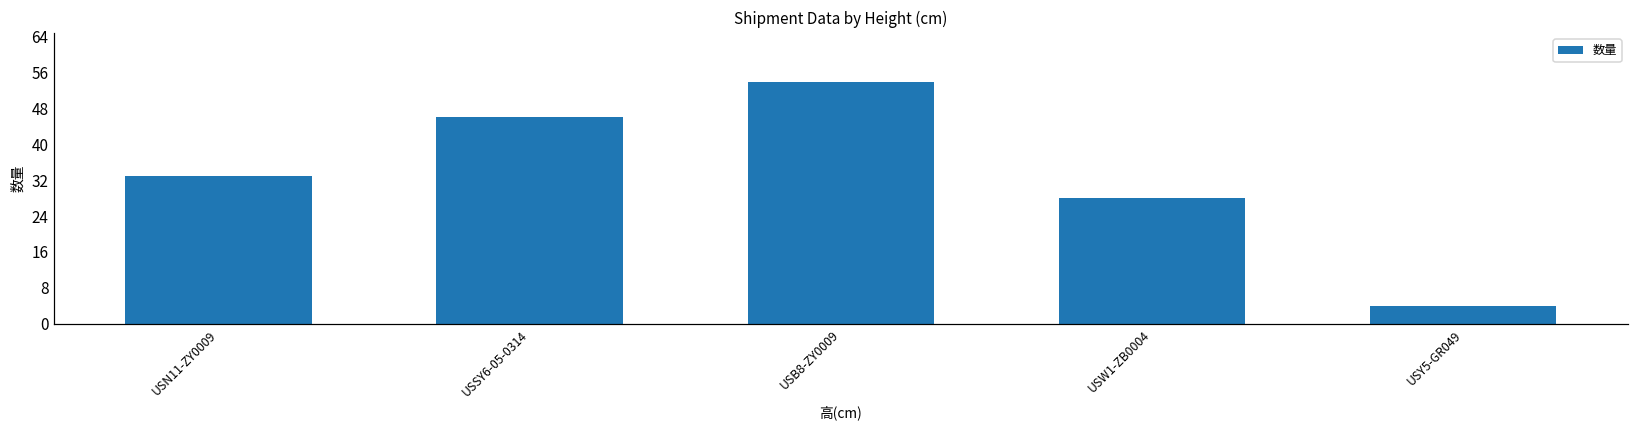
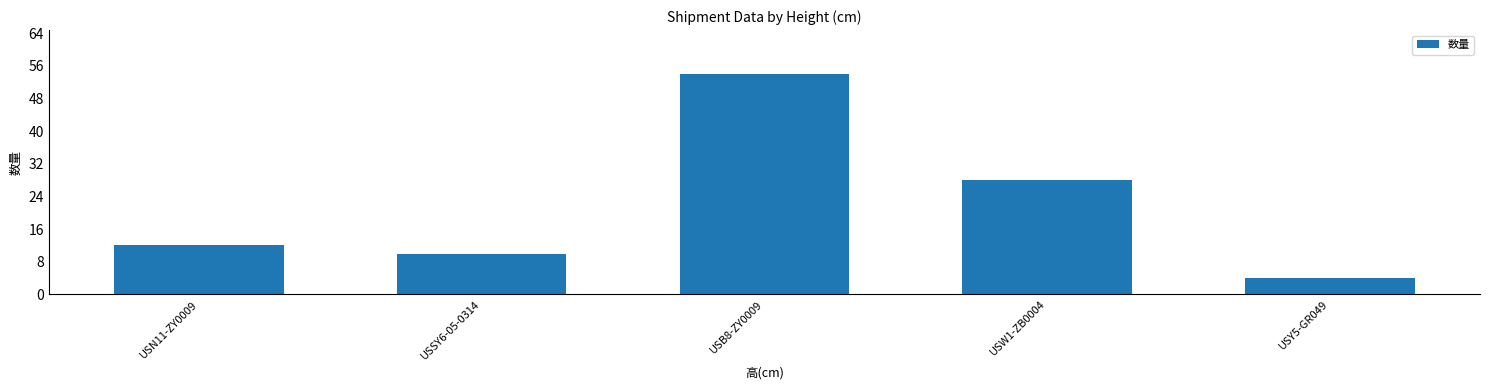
USN11-ZY0009: 33 -> 12
USSY6-05-0314: 46 -> 10
